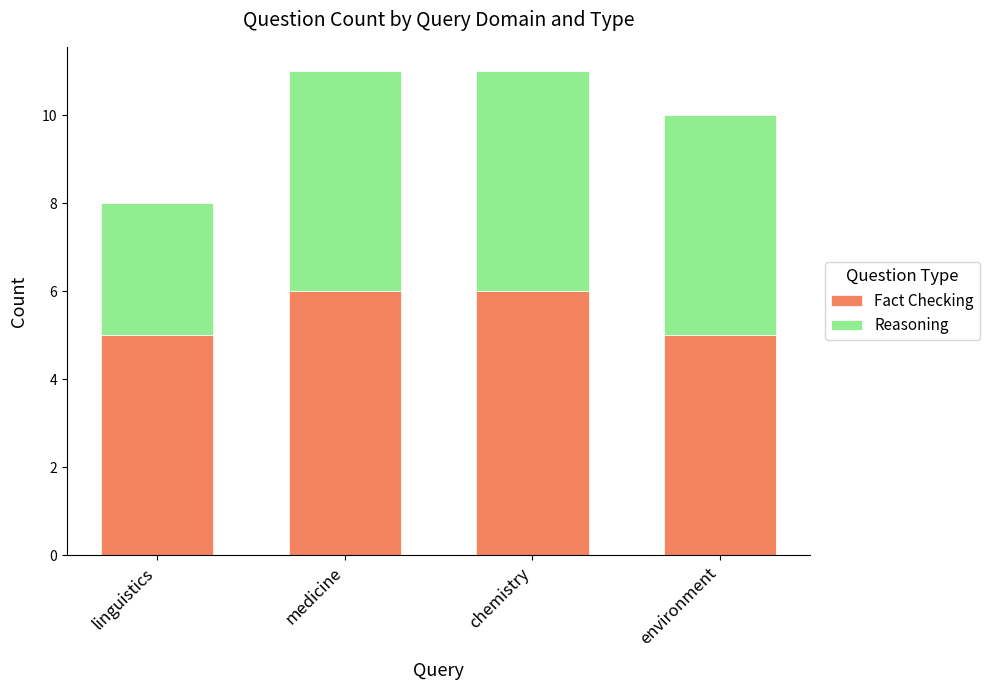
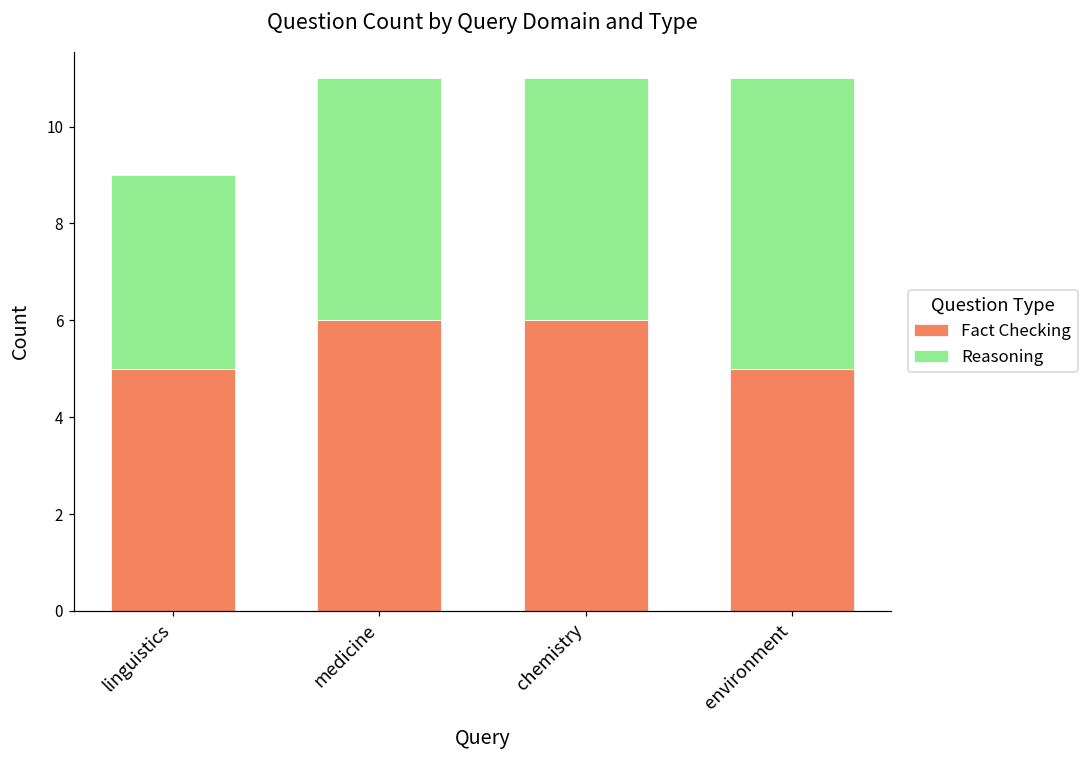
Reasoning, linguistics: 3 -> 4
Reasoning, environment: 5 -> 6
